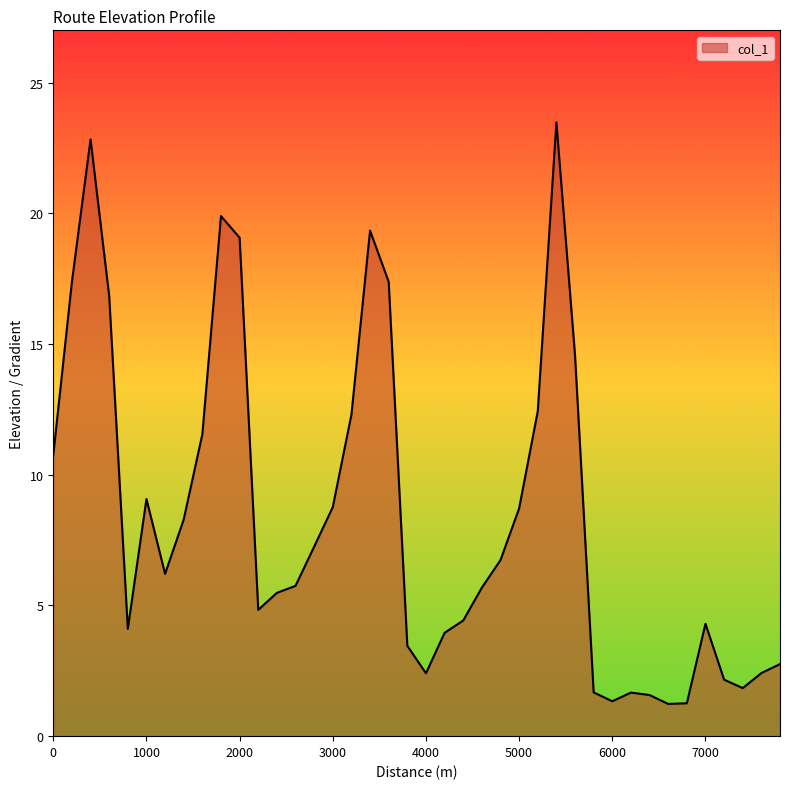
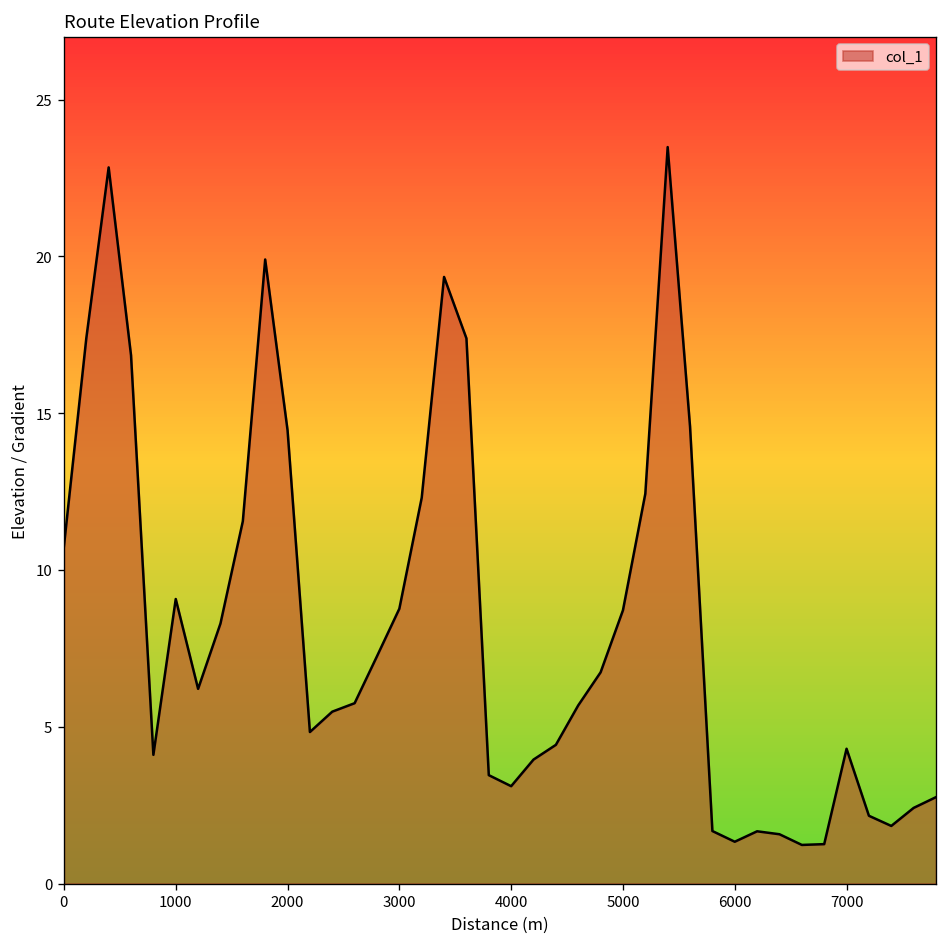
2000: 19.1 -> 14.5
4000: 2.4 -> 3.1
